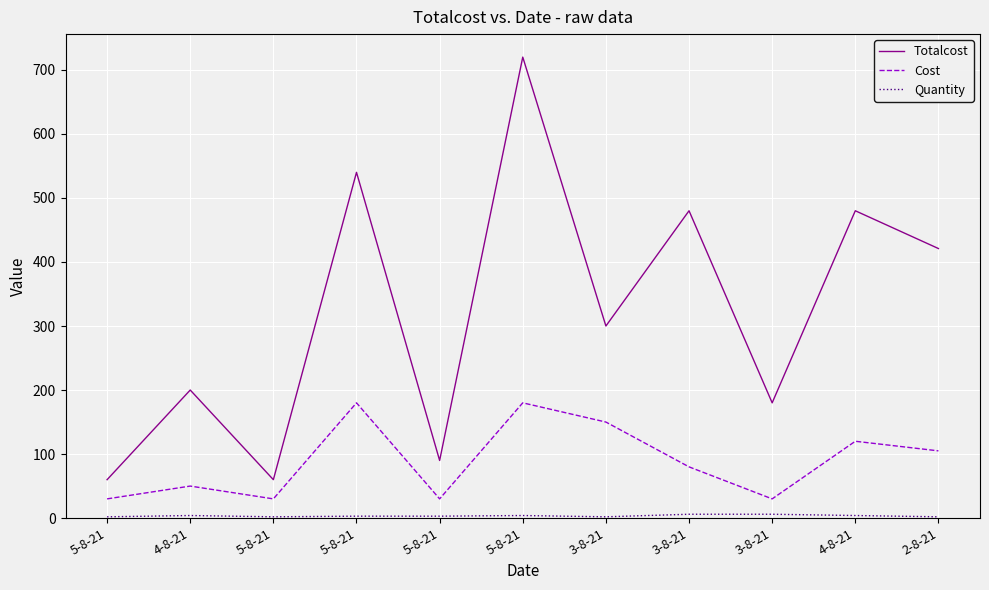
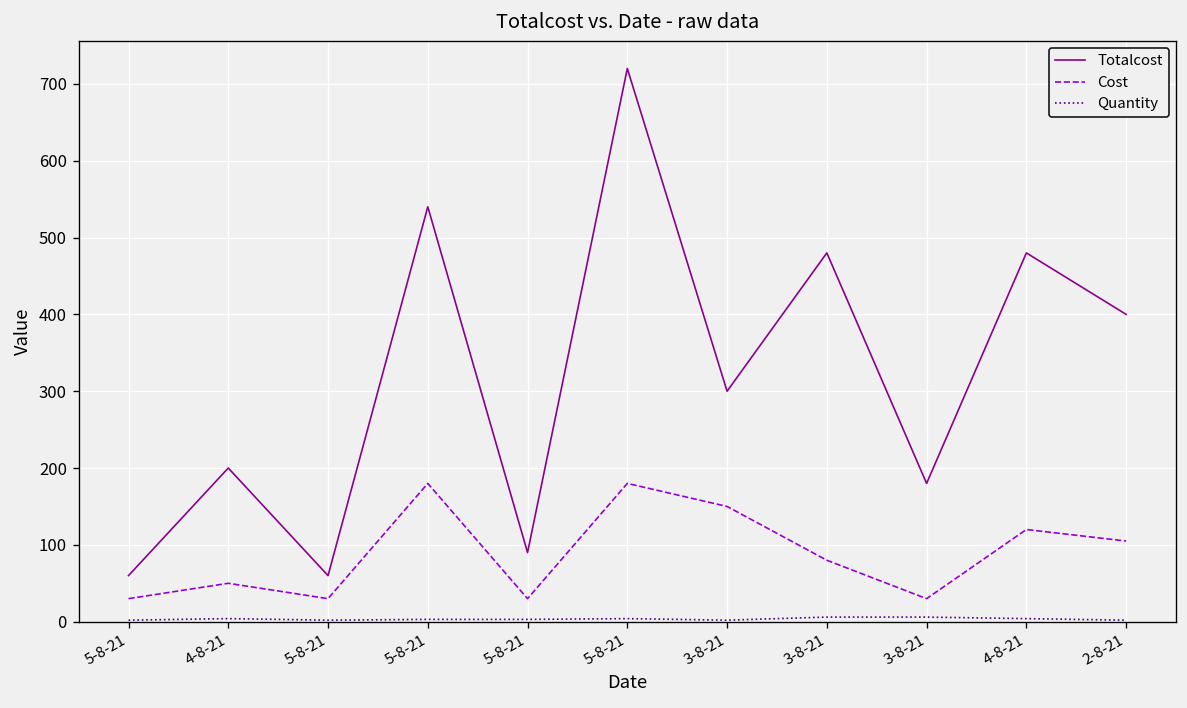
Totalcost, 2-8-21: 420 -> 400
